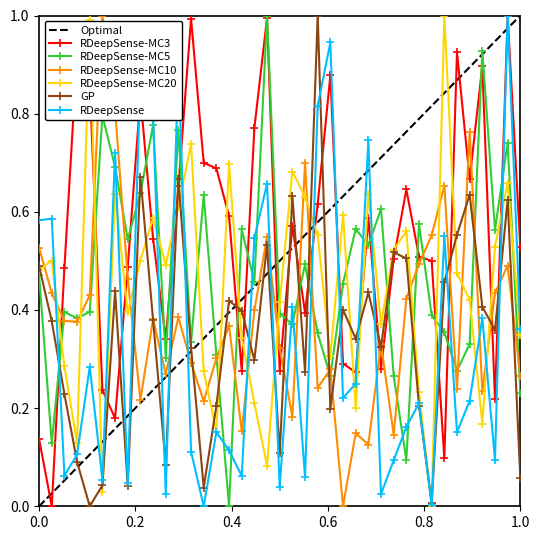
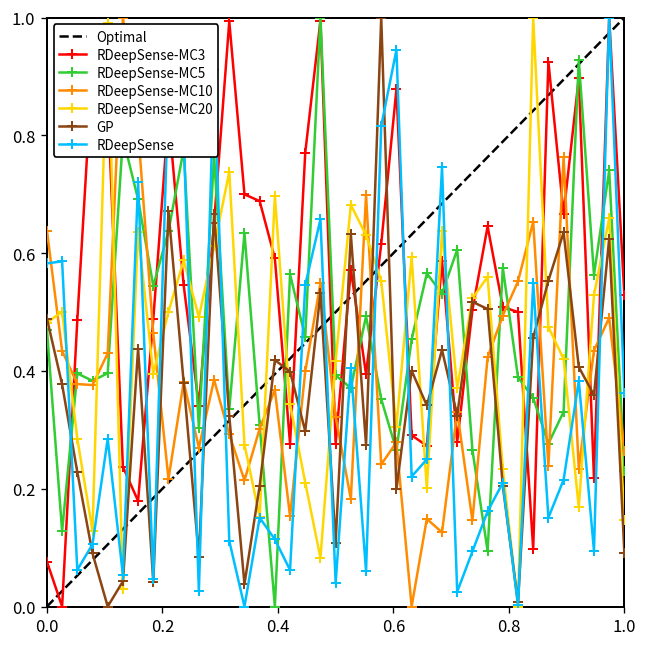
RDeepSense-MC3, 0.0: 0.14 -> 0.08
RDeepSense-MC10, 0.0: 0.53 -> 0.64
RDeepSense-MC20, 1.0: 0.35 -> 0.15
GP, 1.0: 0.06 -> 0.09
